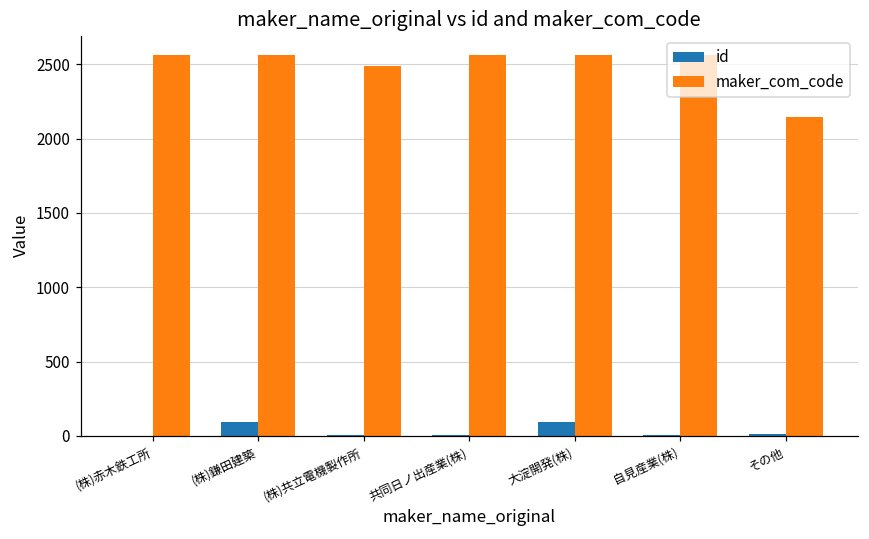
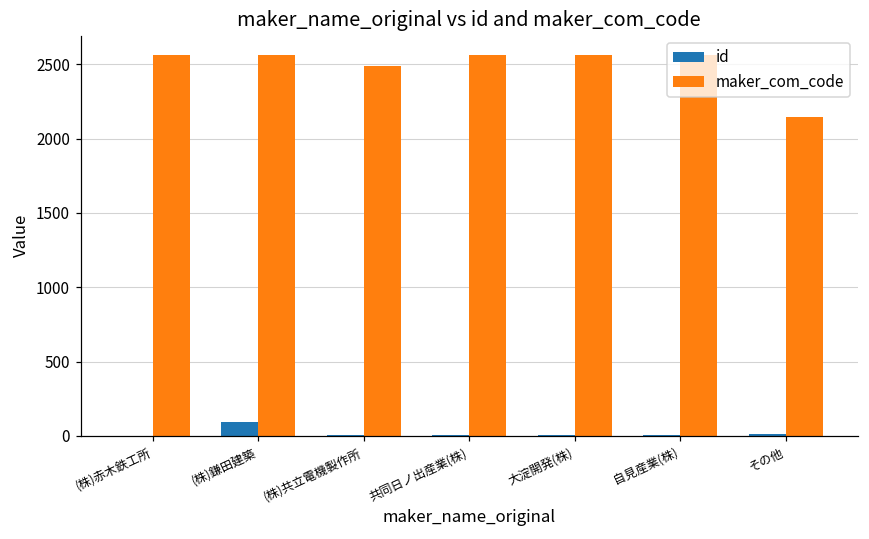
id, 大淀開発(株): 100 -> 10
